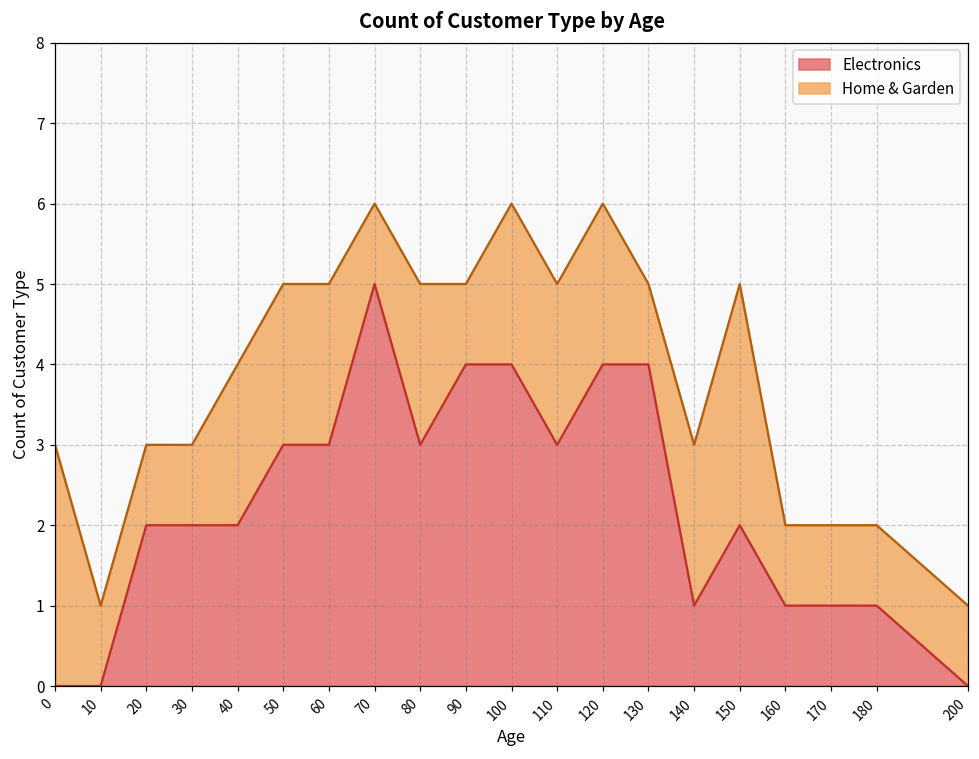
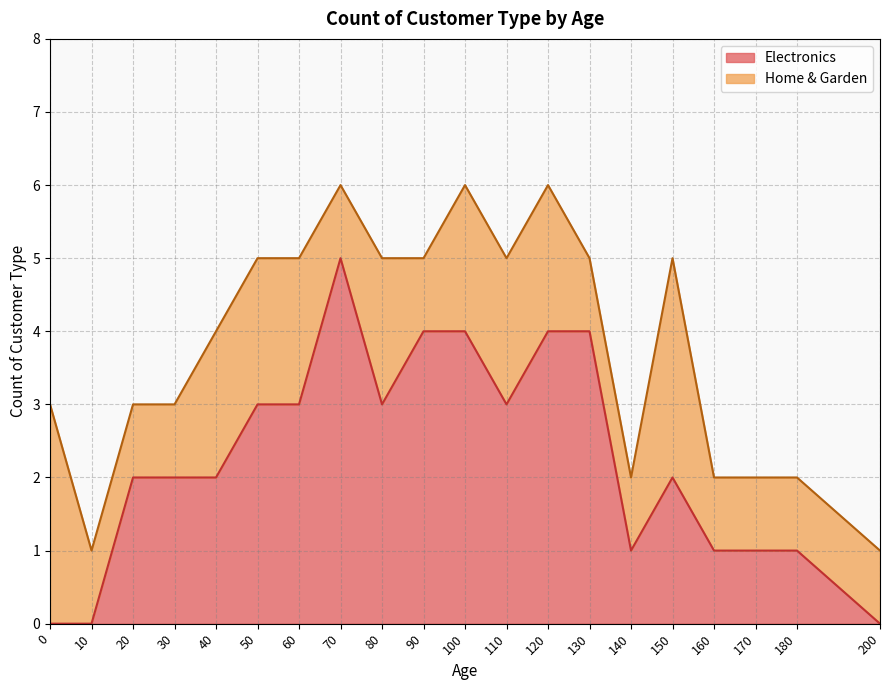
Home & Garden, 140: 2 -> 1
